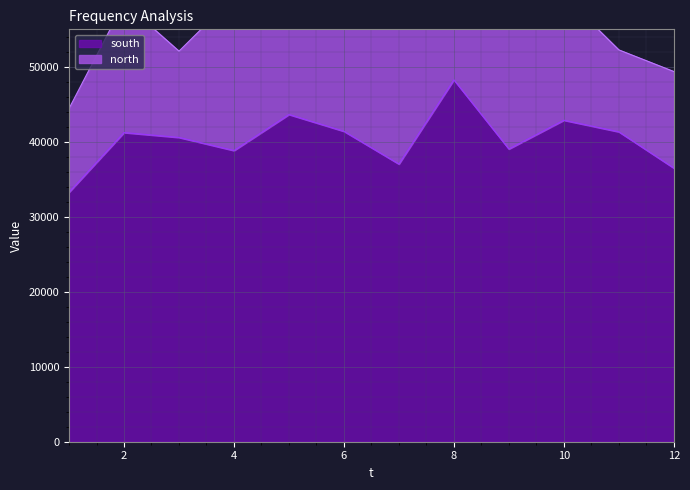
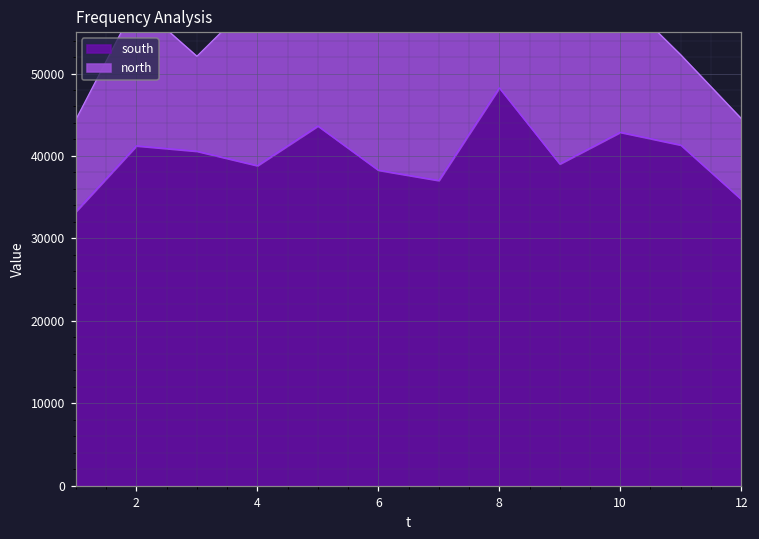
south, 6: 41000 -> 38000
south, 12: 36000 -> 35000
north, 12: 13000 -> 10000
